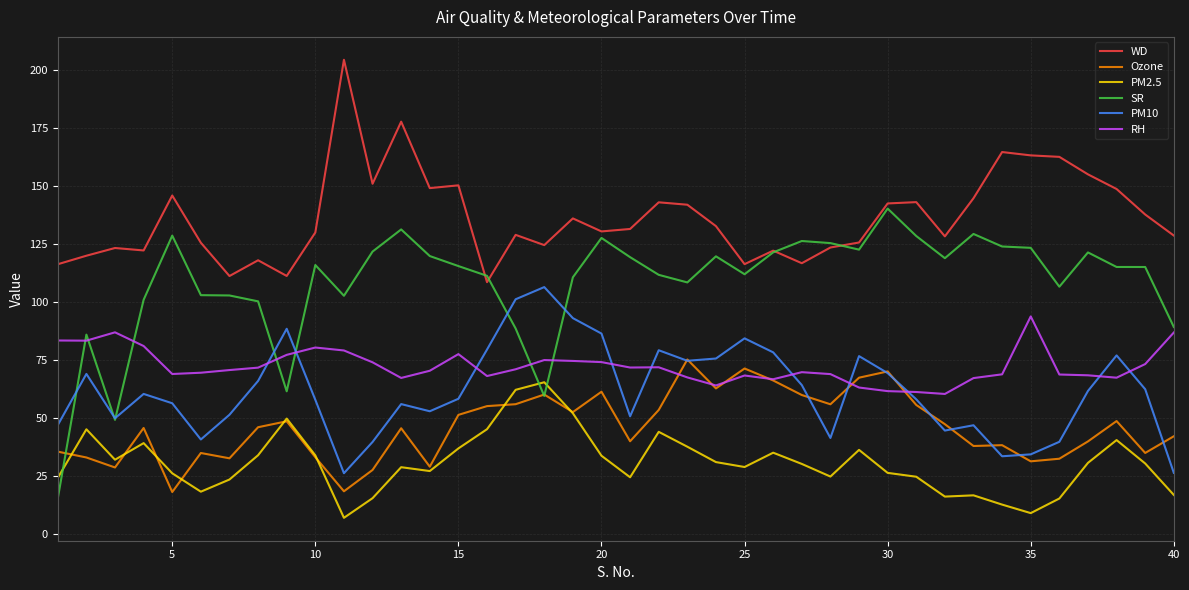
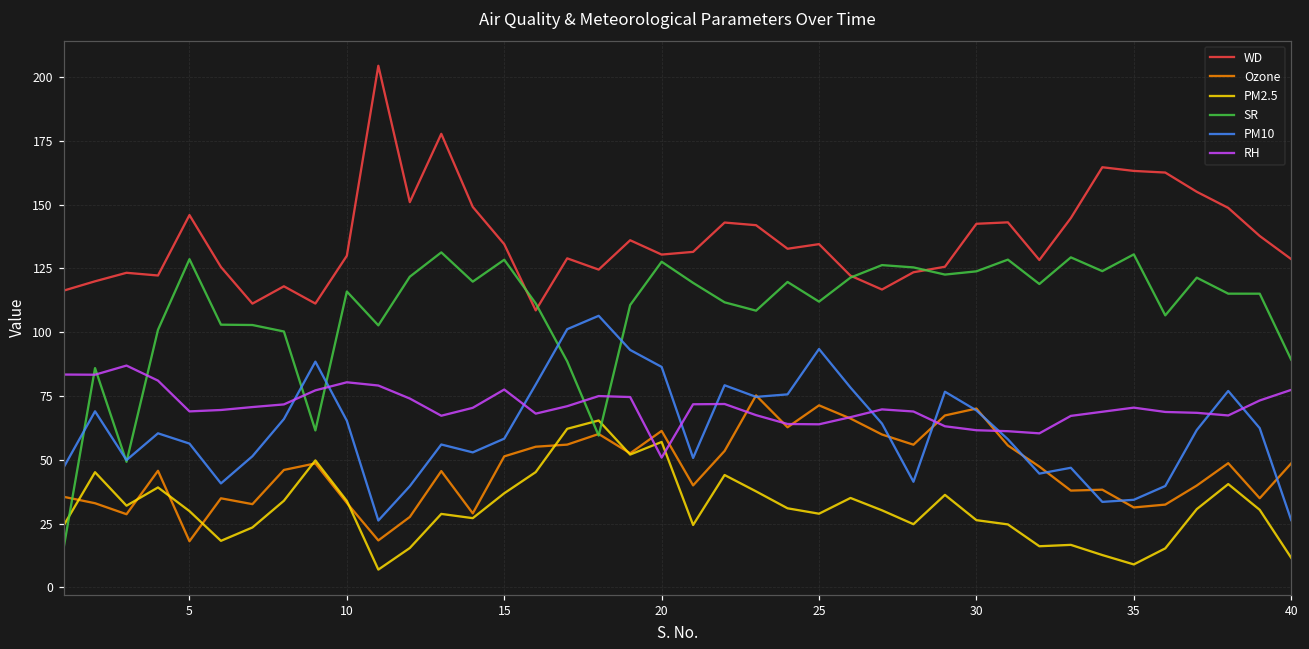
PM2.5, 5: 26 -> 30
PM10, 10: 58 -> 65
WD, 15: 150 -> 135
SR, 15: 116 -> 128
PM2.5, 20: 34 -> 57
RH, 20: 74 -> 51
WD, 25: 116 -> 135
PM10, 25: 84 -> 93
RH, 25: 68 -> 64
SR, 30: 140 -> 124
SR, 35: 123 -> 131
RH, 35: 94 -> 70
Ozone, 40: 42 -> 49
PM2.5, 40: 17 -> 12
RH, 40: 87 -> 77
